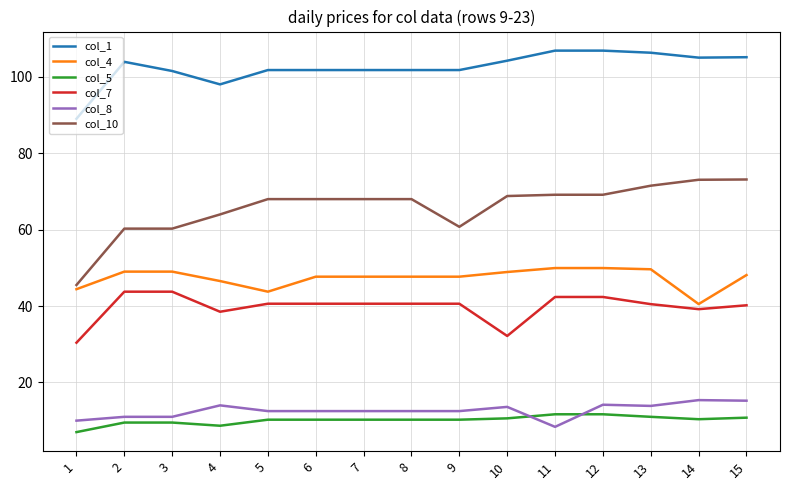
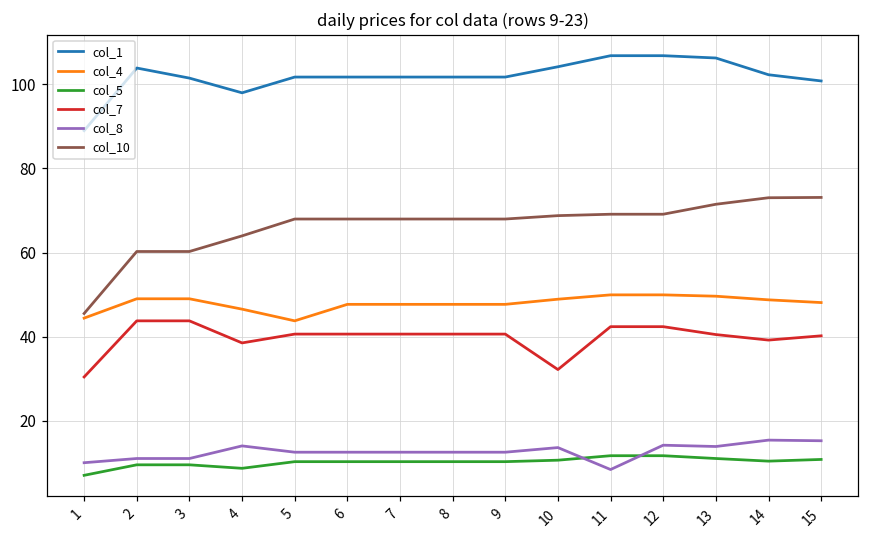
col_10, 9: 61 -> 68
col_1, 14: 105 -> 102
col_4, 14: 41 -> 49
col_1, 15: 105 -> 101
